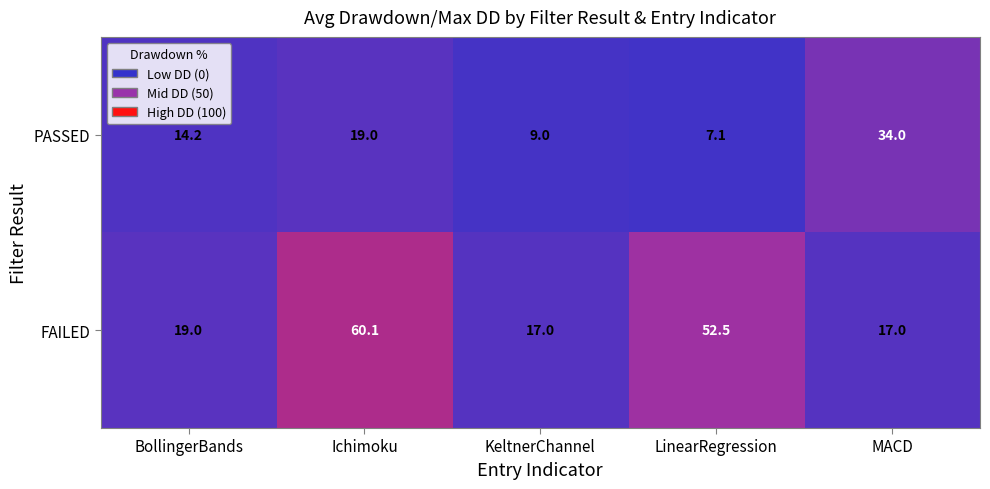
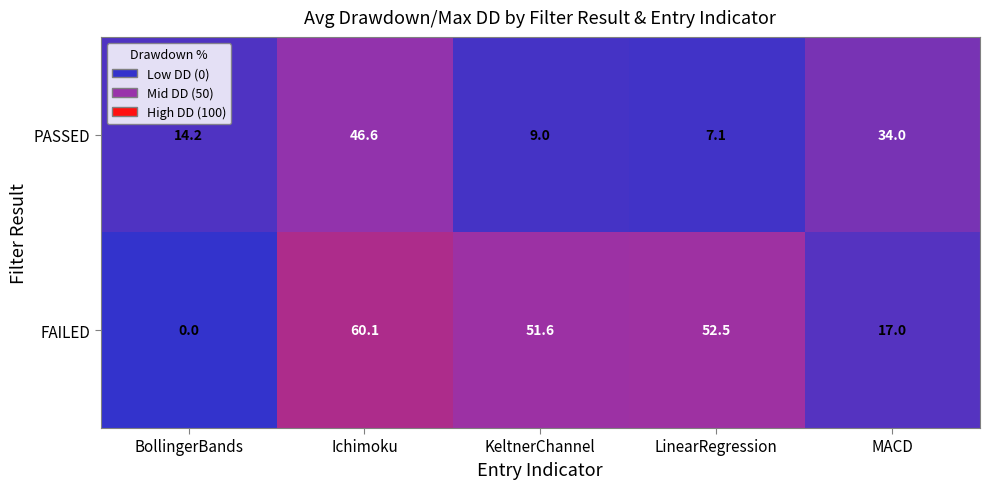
PASSED, Ichimoku: 19.0 -> 46.6
FAILED, BollingerBands: 19.0 -> 0.0
FAILED, KeltnerChannel: 17.0 -> 51.6
